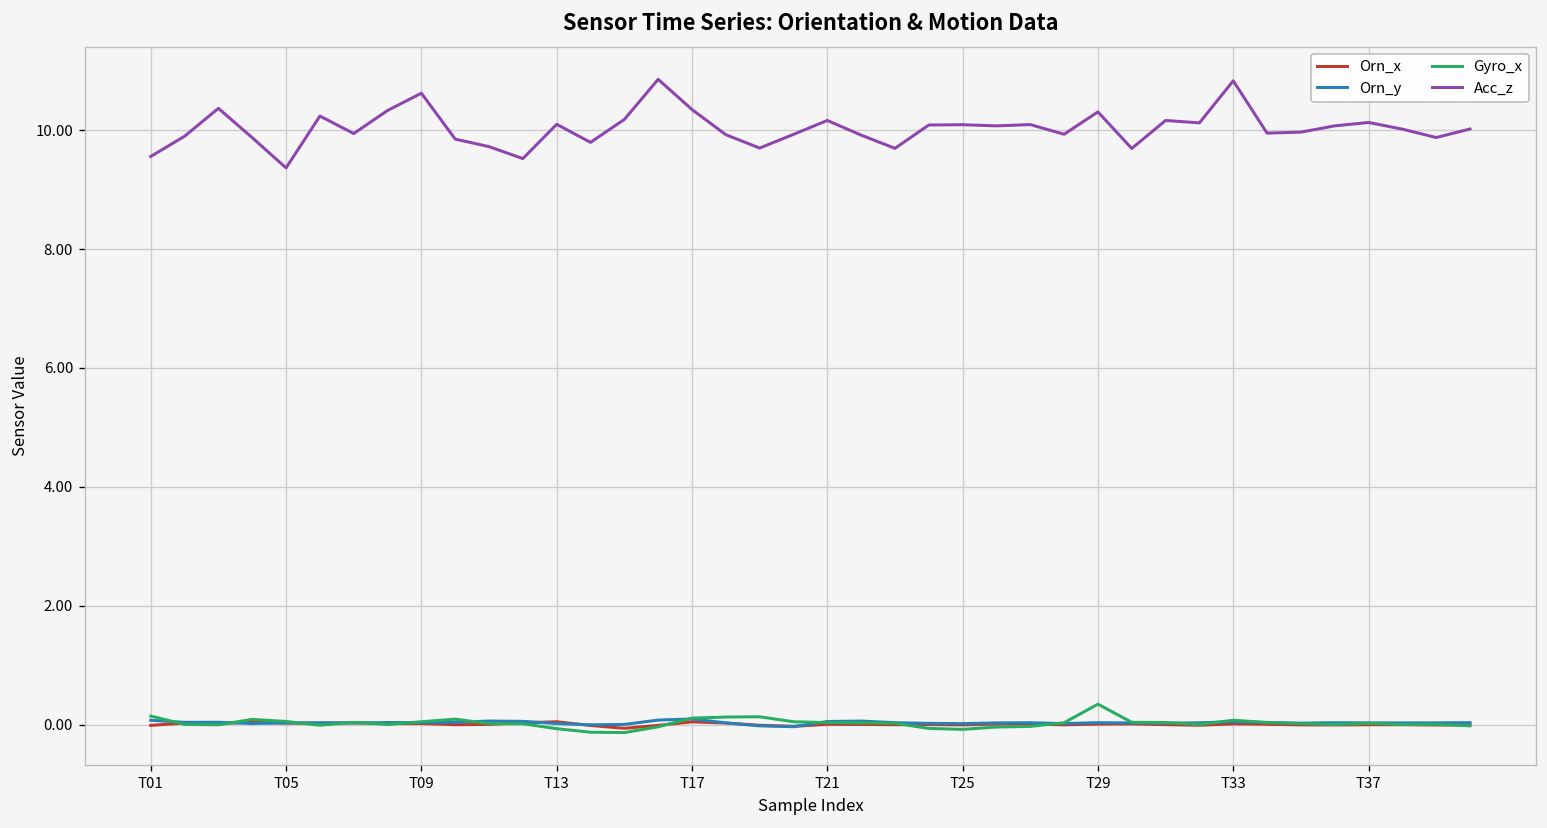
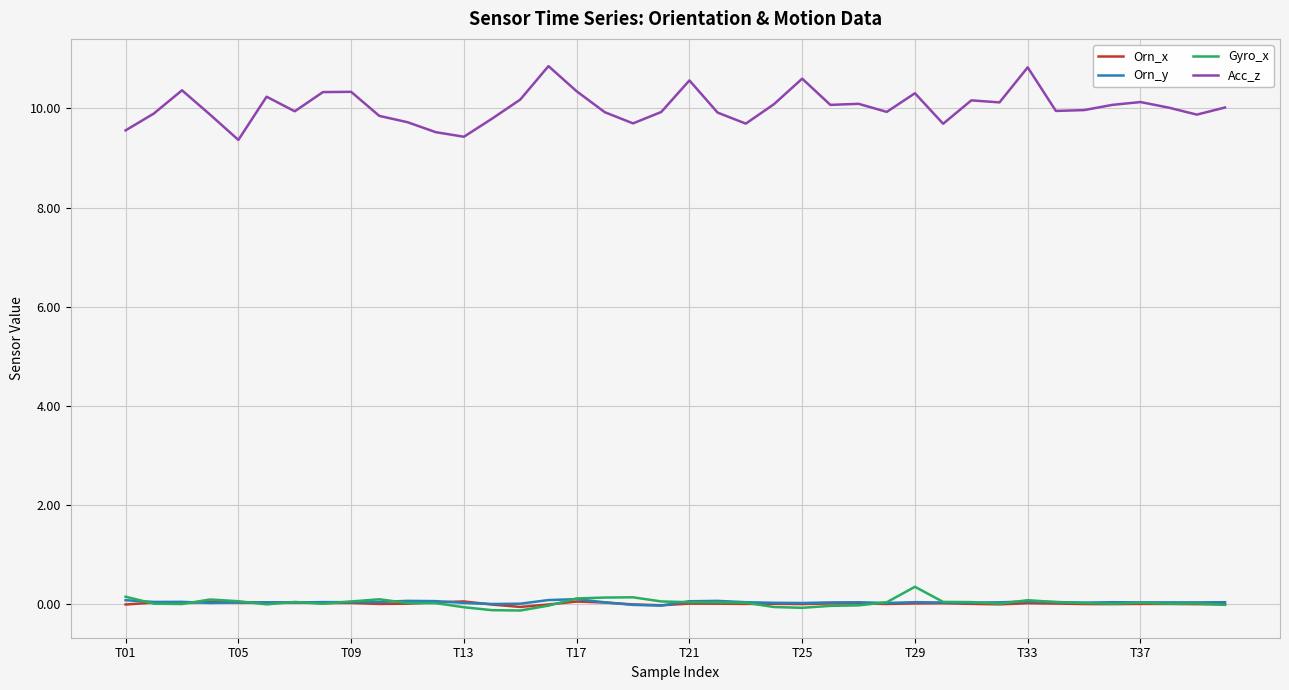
Acc_z, T09: 10.6 -> 10.3
Acc_z, T13: 10.1 -> 9.4
Acc_z, T21: 10.2 -> 10.6
Acc_z, T25: 10.1 -> 10.6
